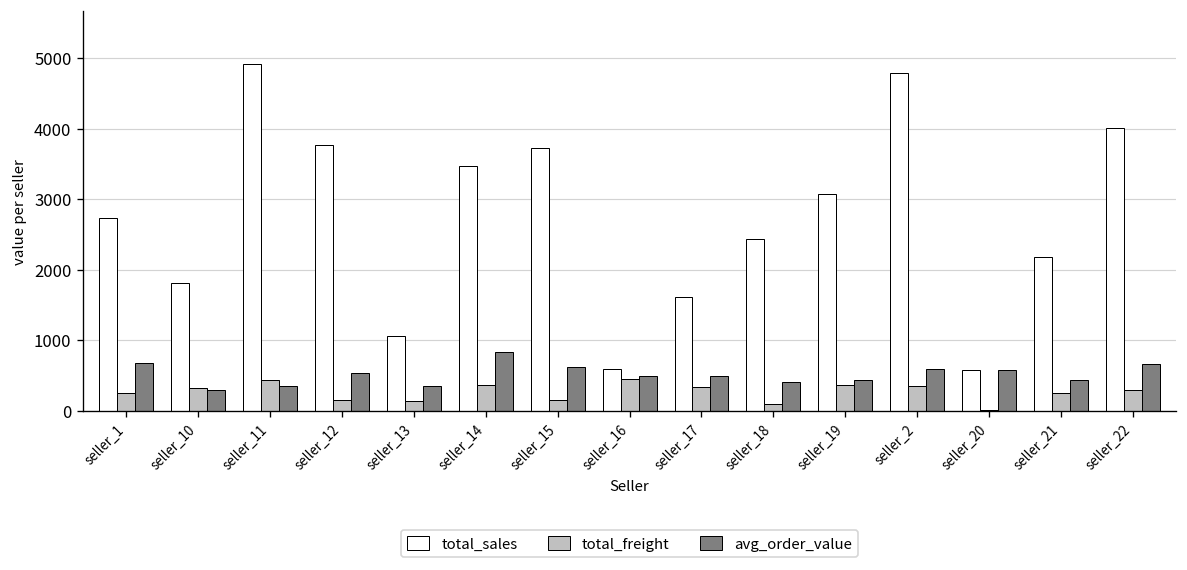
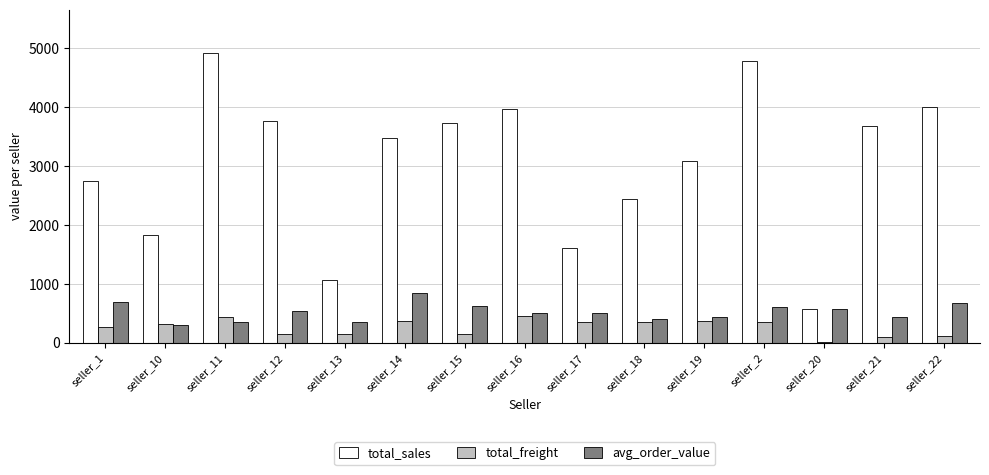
total_sales, seller_16: 600 -> 4000
total_freight, seller_18: 100 -> 300
total_sales, seller_21: 2200 -> 3700
total_freight, seller_21: 300 -> 100
total_freight, seller_22: 300 -> 100
